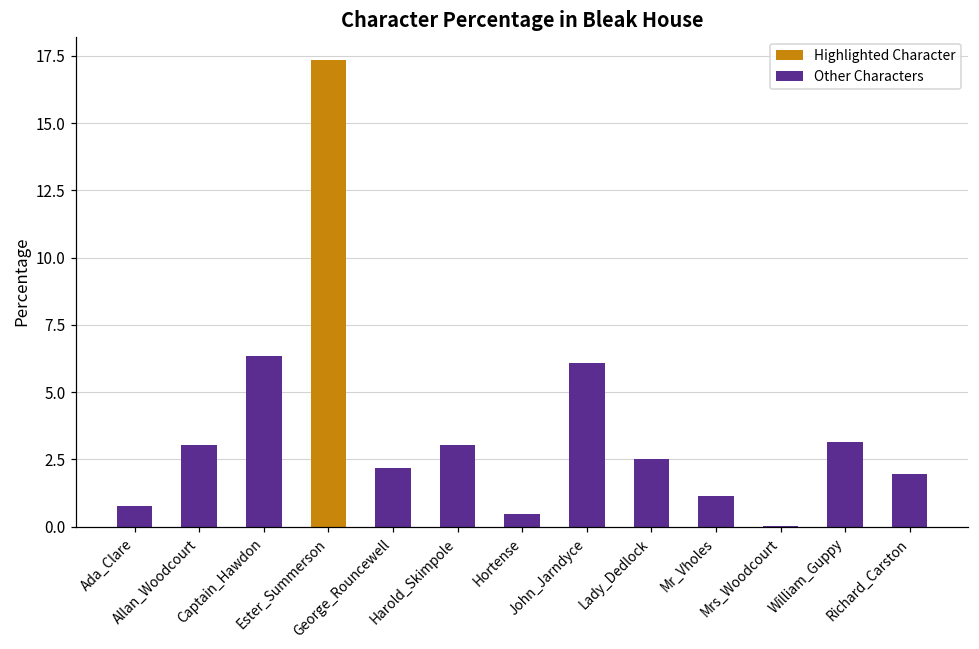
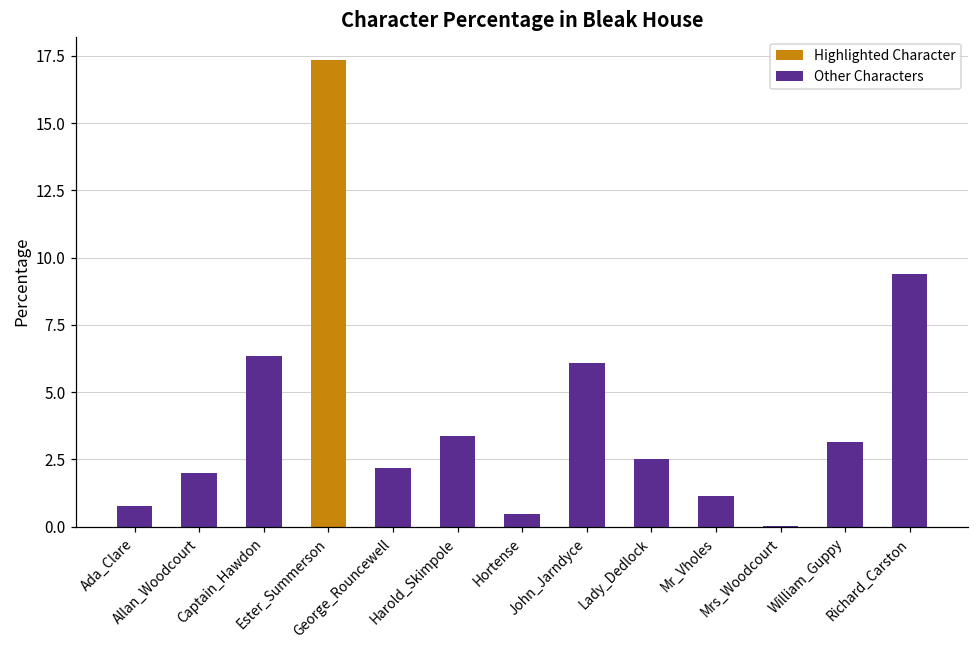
Allan_Woodcourt: 3.0 -> 2.0
Harold_Skimpole: 3.0 -> 3.4
Richard_Carston: 1.9 -> 9.4
